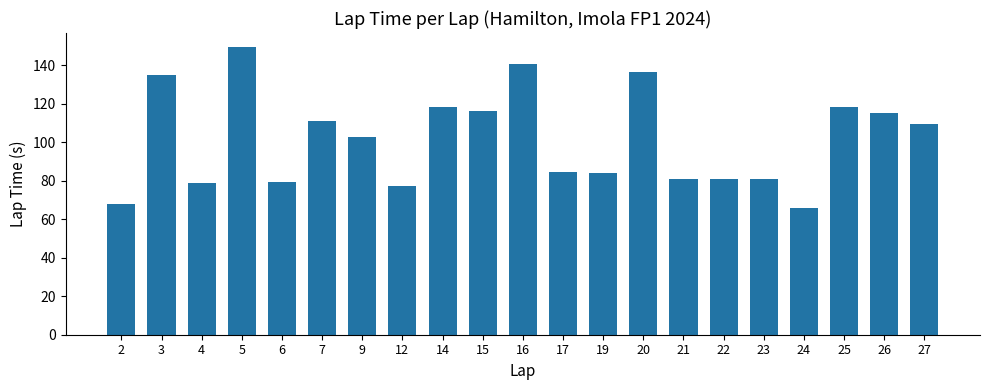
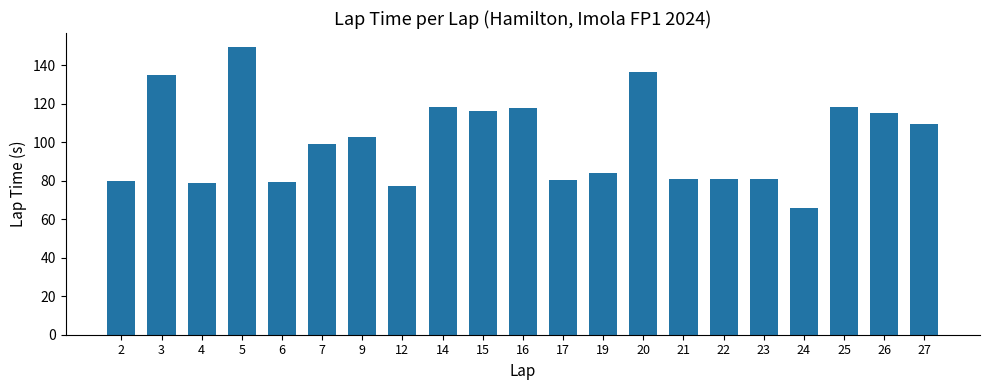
2: 68 -> 80
7: 111 -> 99
16: 141 -> 118
17: 85 -> 81
